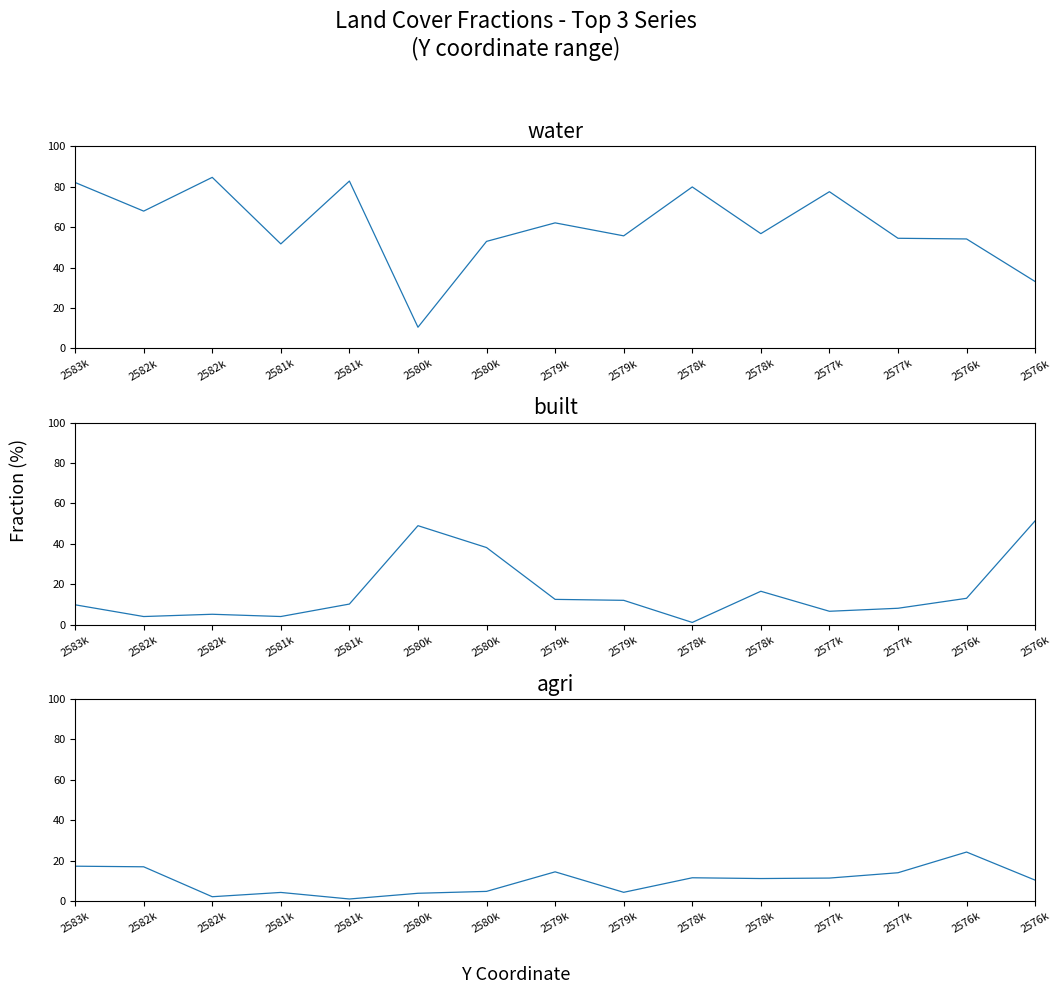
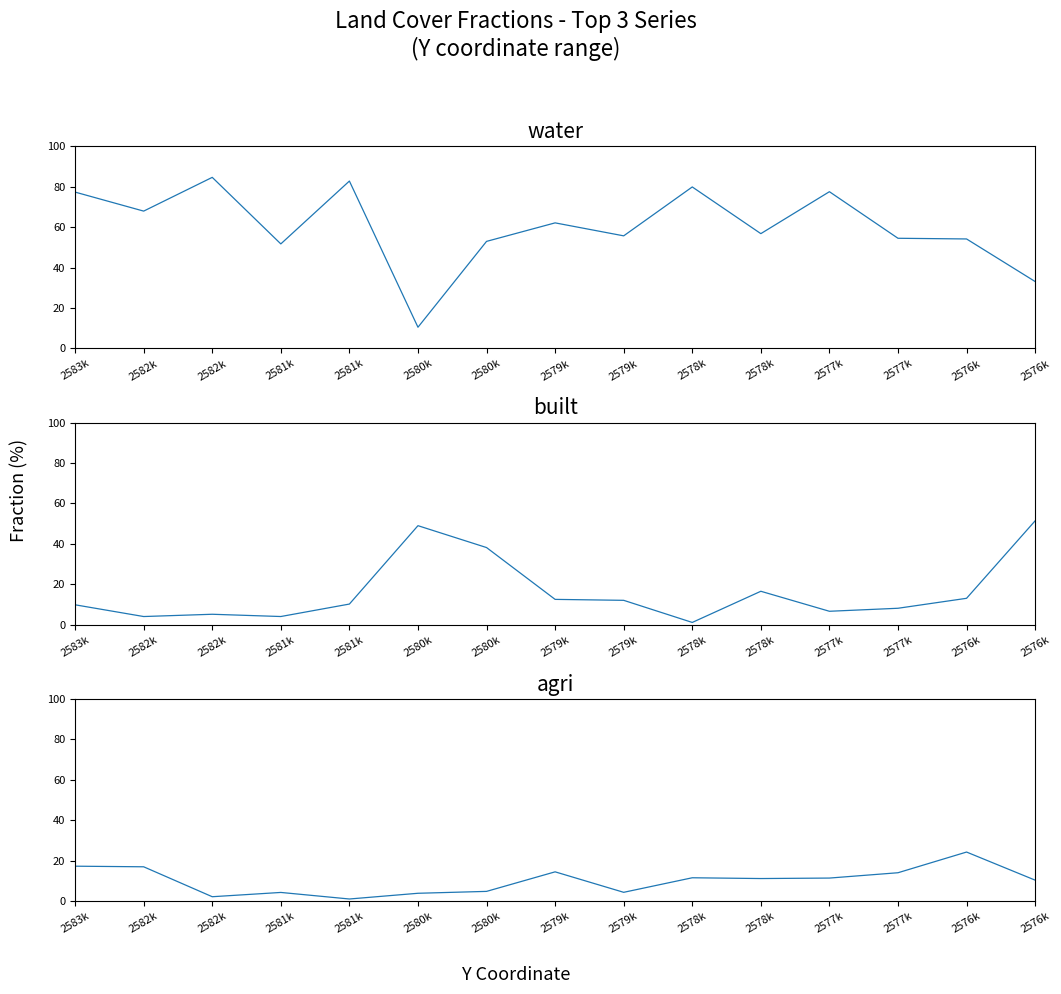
water, 2583k: 82 -> 77
